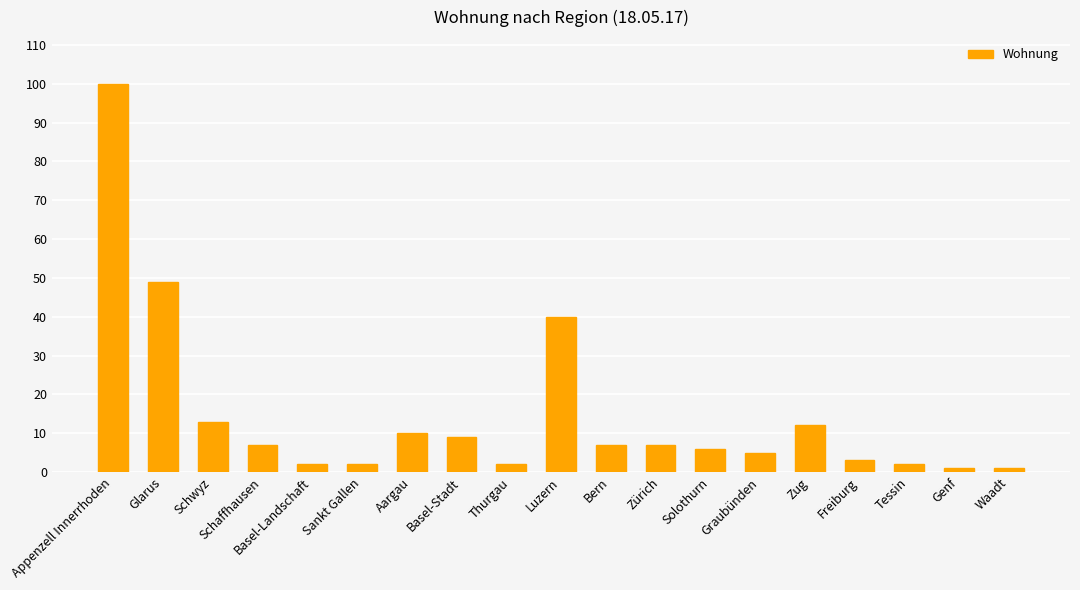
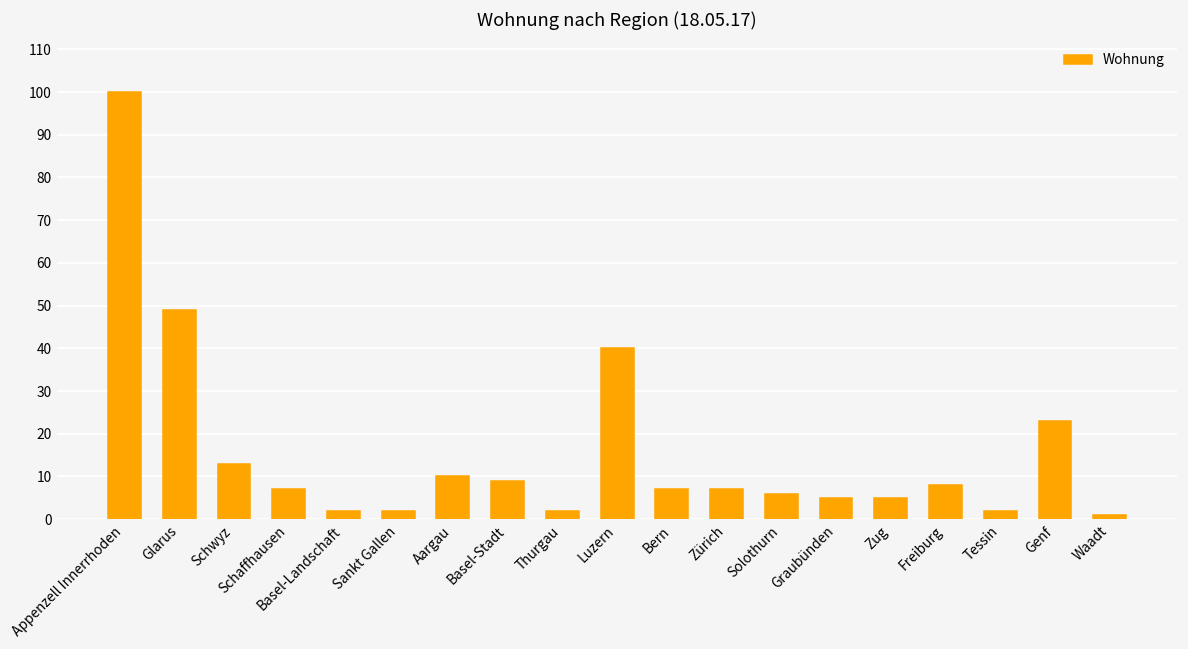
Zug: 12 -> 5
Freiburg: 3 -> 8
Genf: 1 -> 23
